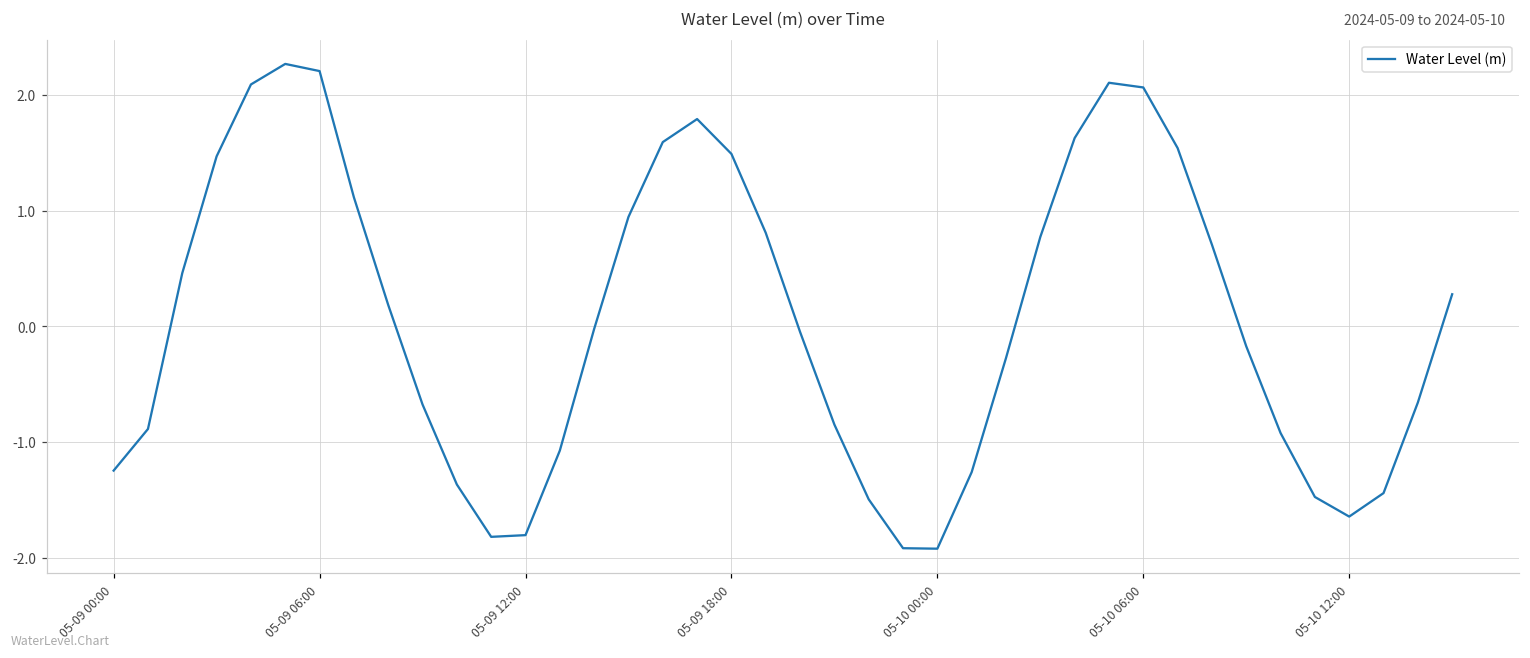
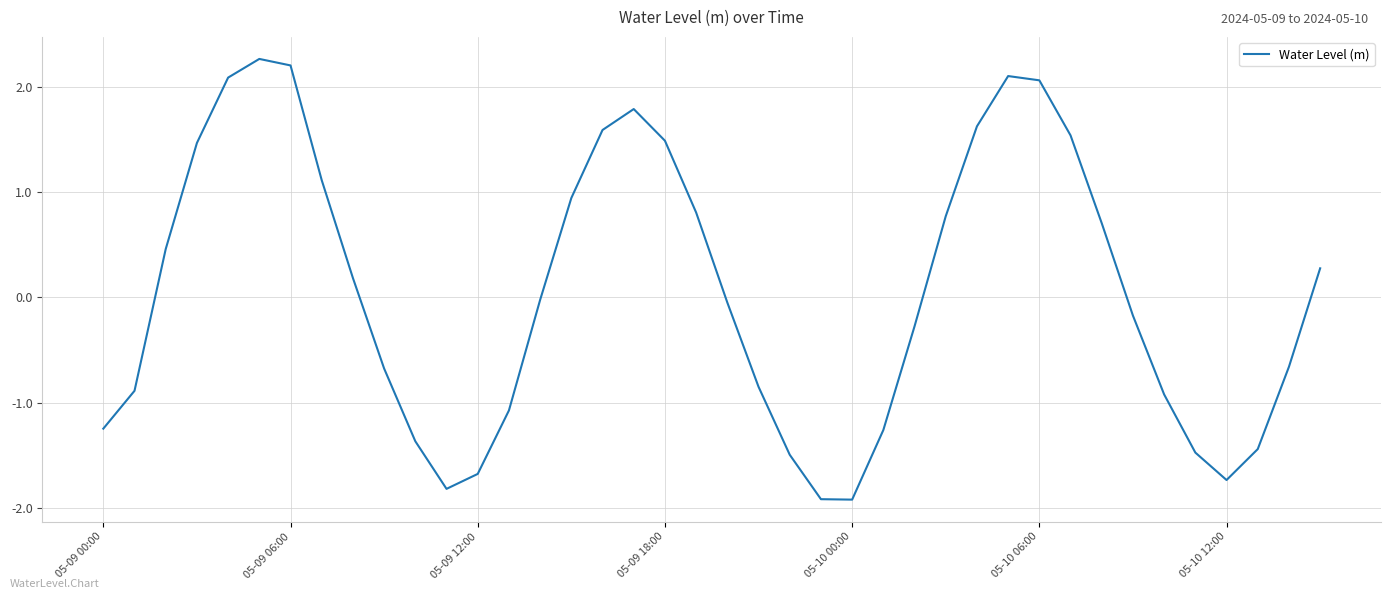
05-09 12:00: -1.81 -> -1.68
05-10 12:00: -1.65 -> -1.74
